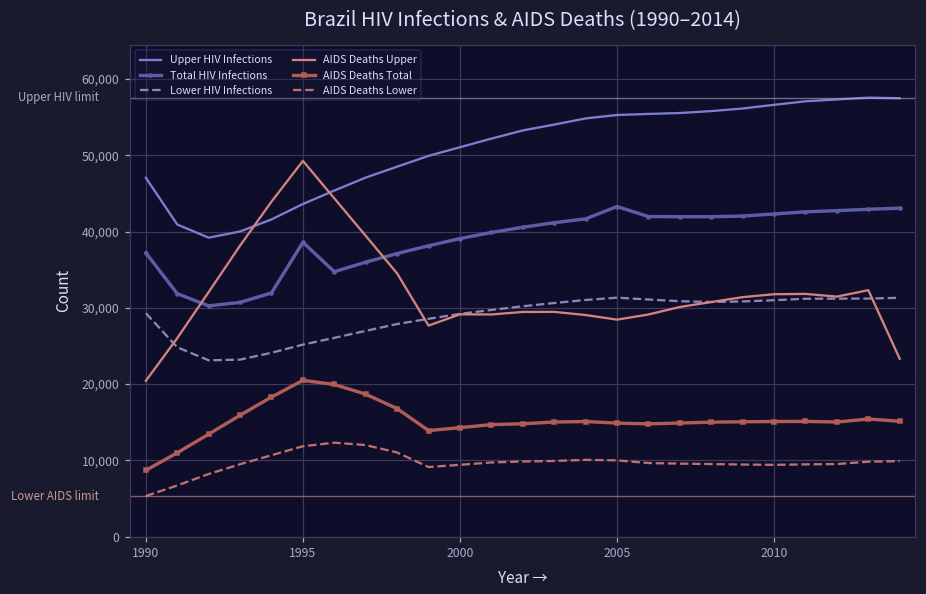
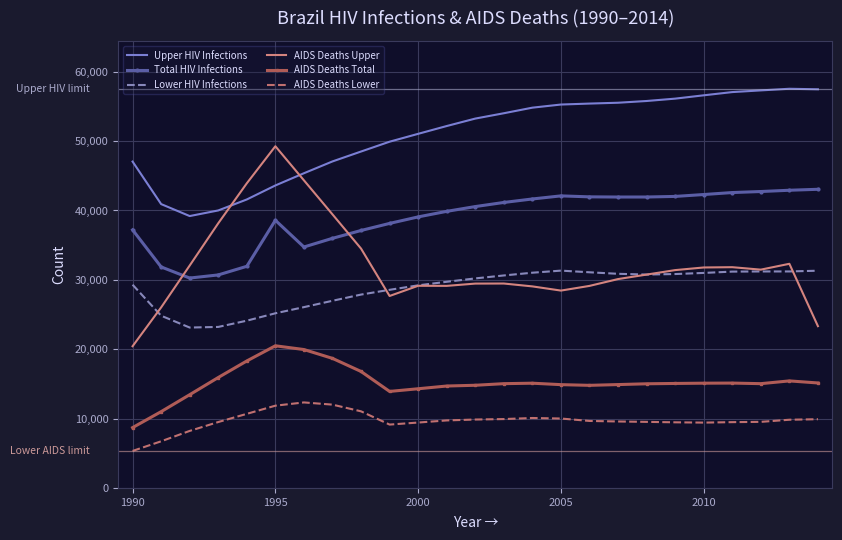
Total HIV Infections, 2005: 43,000 -> 42,000
